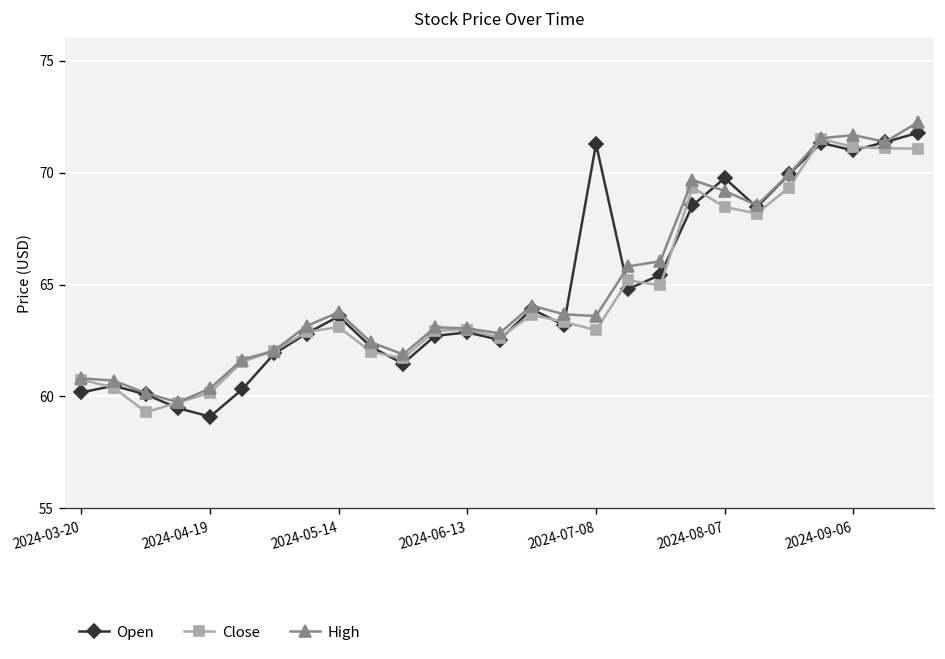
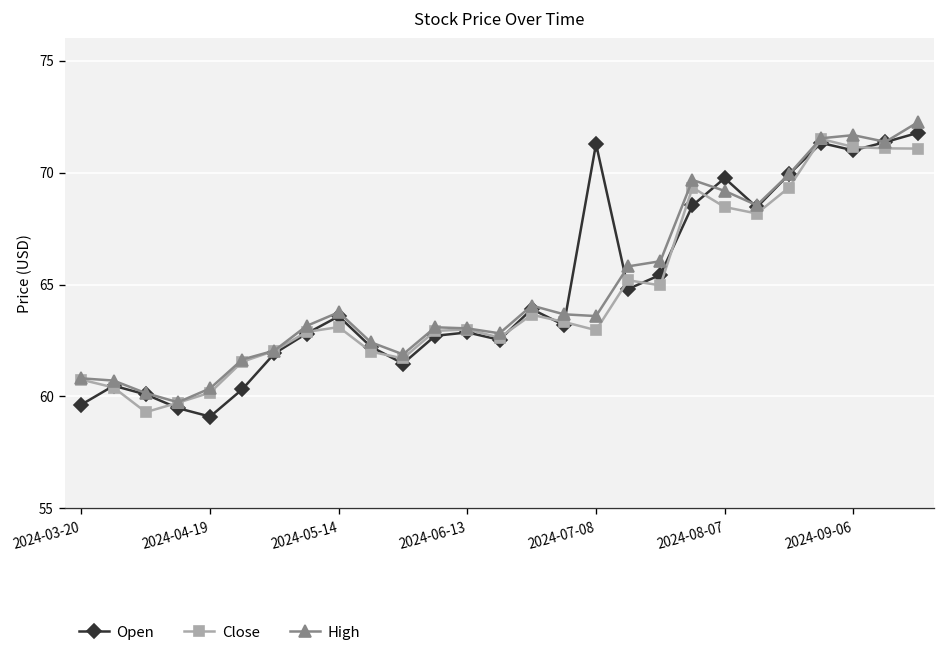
Open, 2024-03-20: 60.2 -> 59.6
